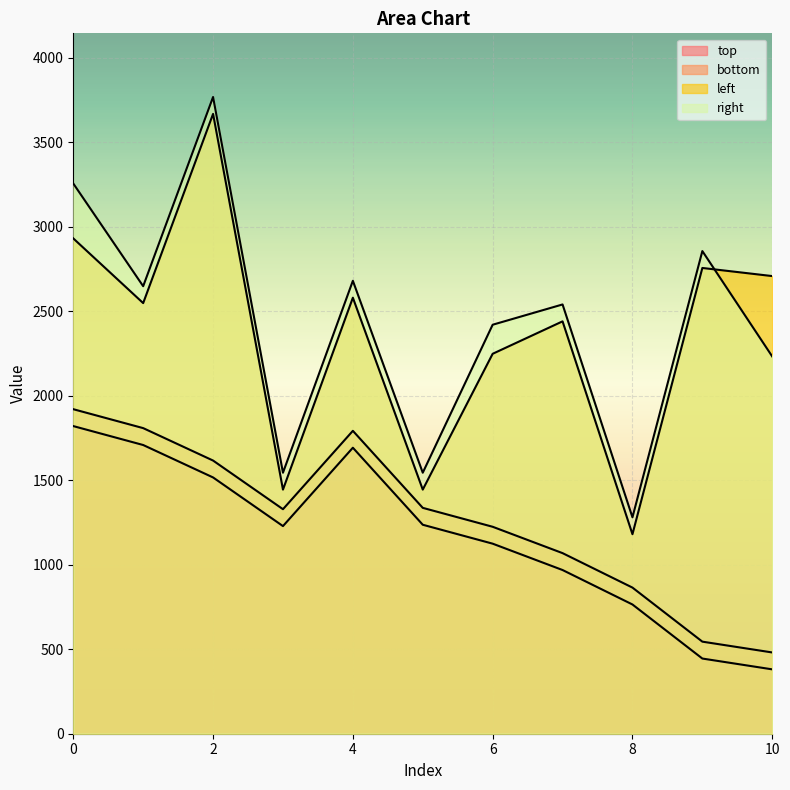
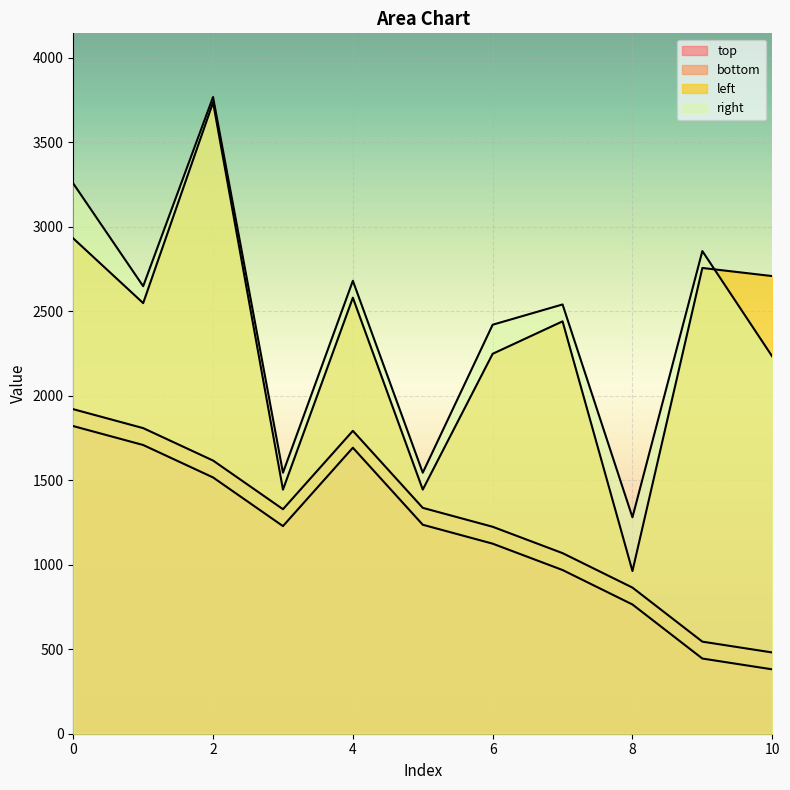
left, 2: 3670 -> 3740
left, 8: 1180 -> 960
